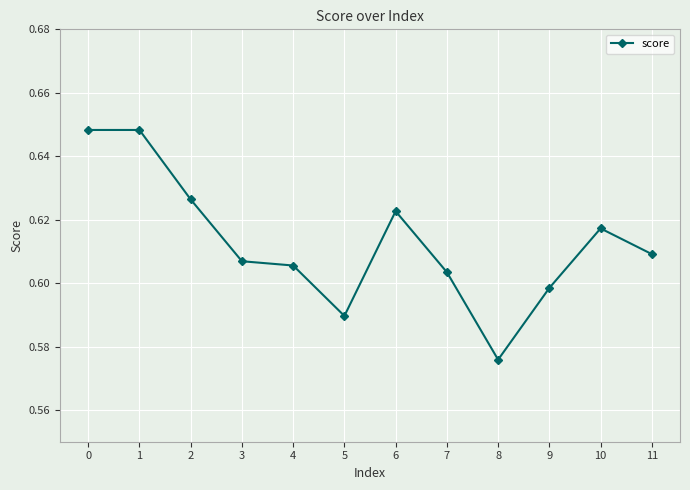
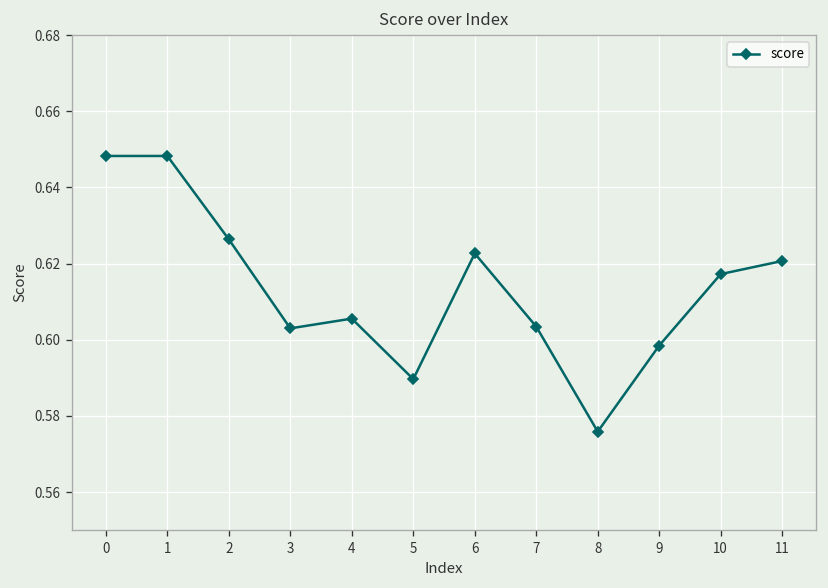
3: 0.607 -> 0.603
11: 0.609 -> 0.621
